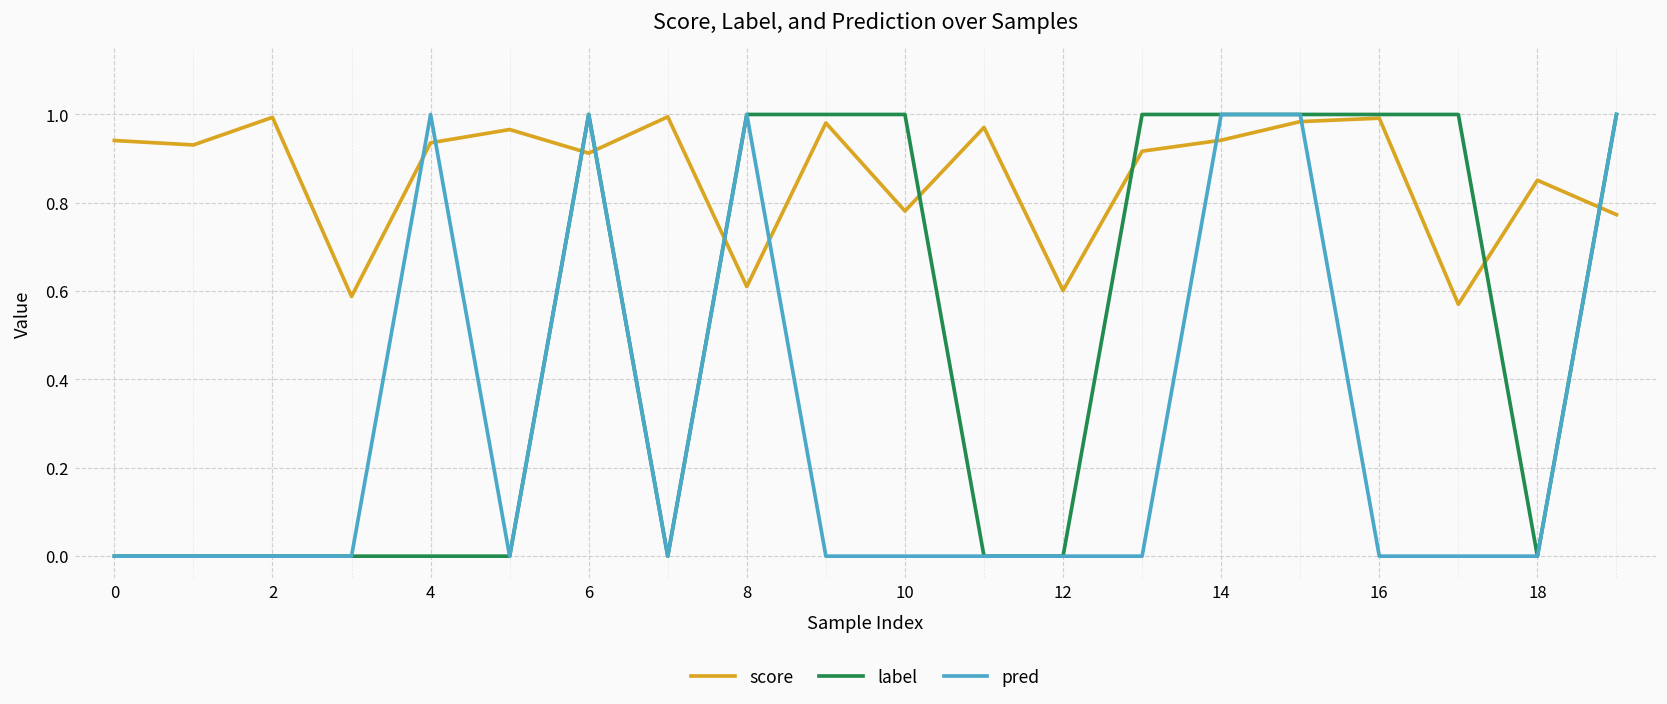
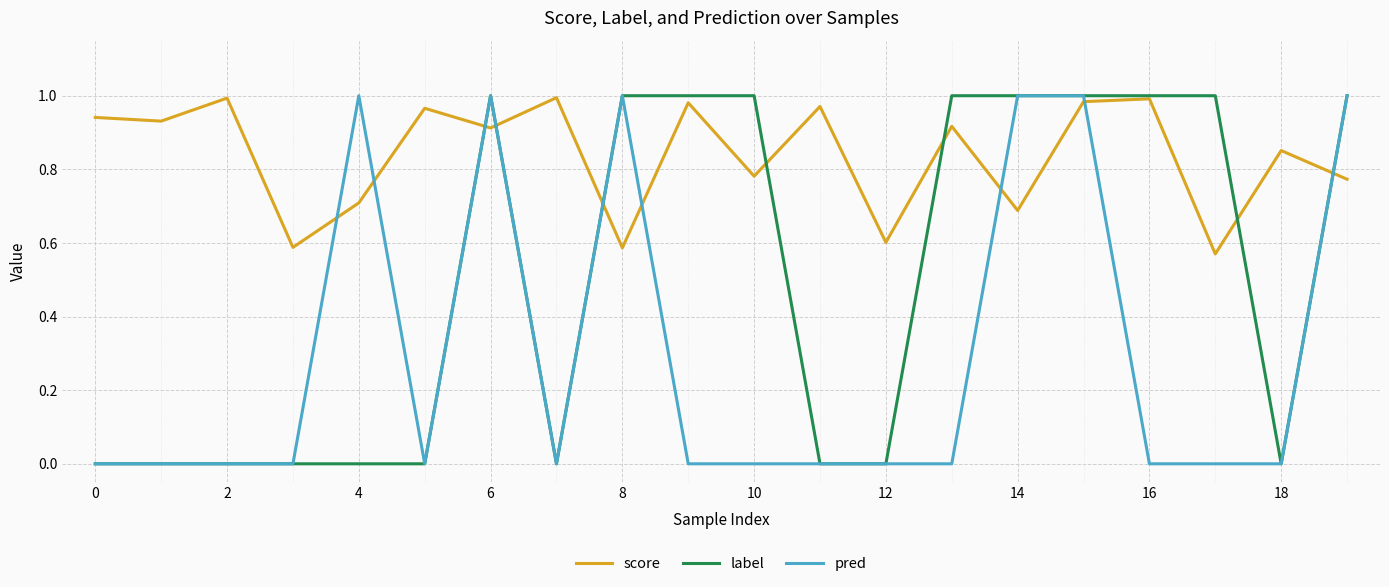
score, 4: 0.94 -> 0.71
score, 8: 0.61 -> 0.59
score, 14: 0.94 -> 0.69
